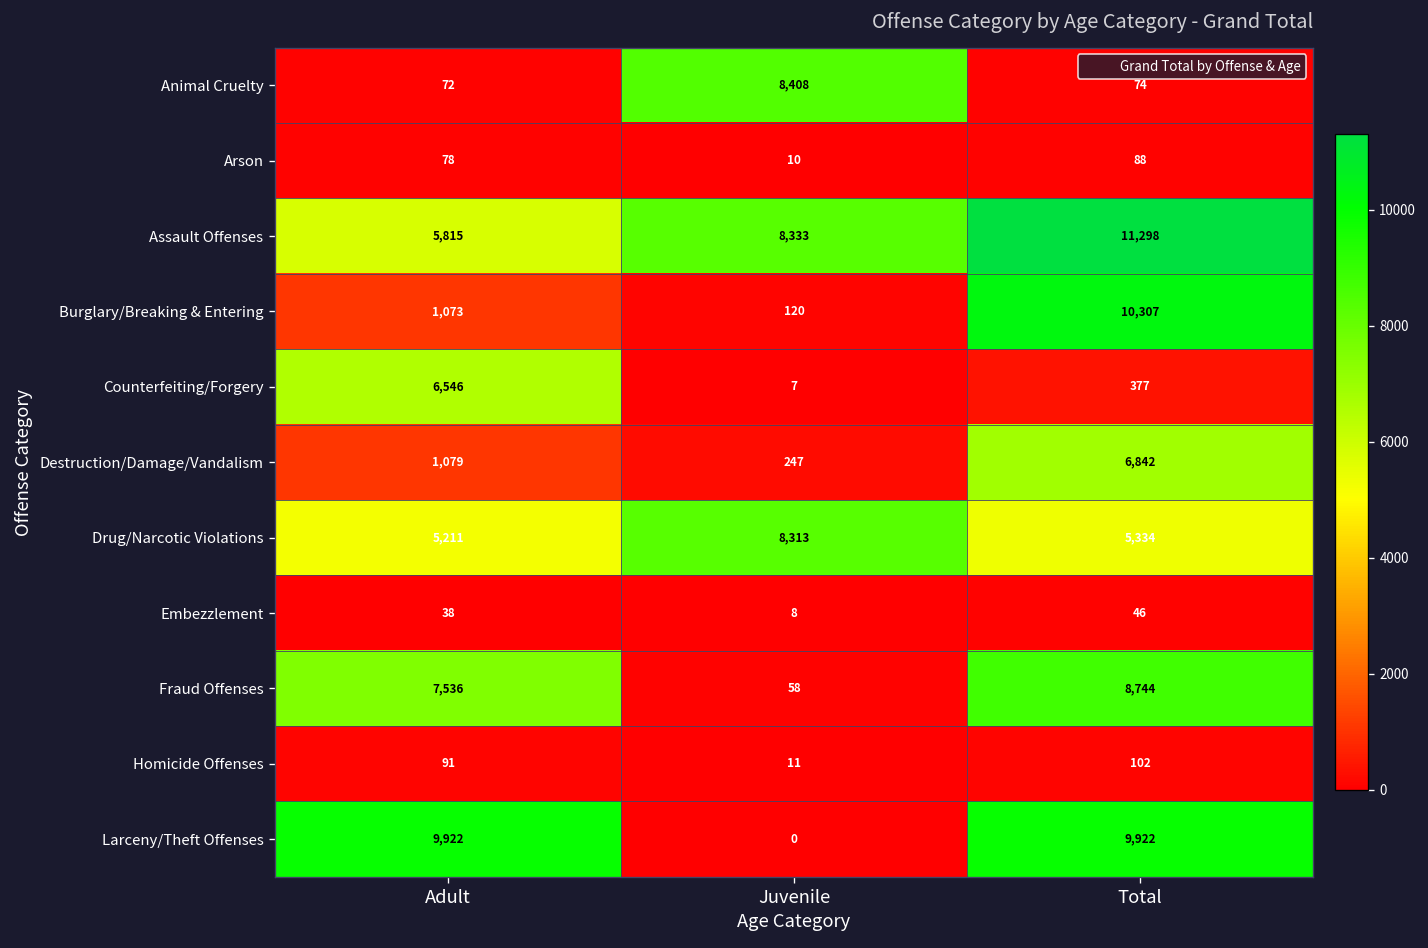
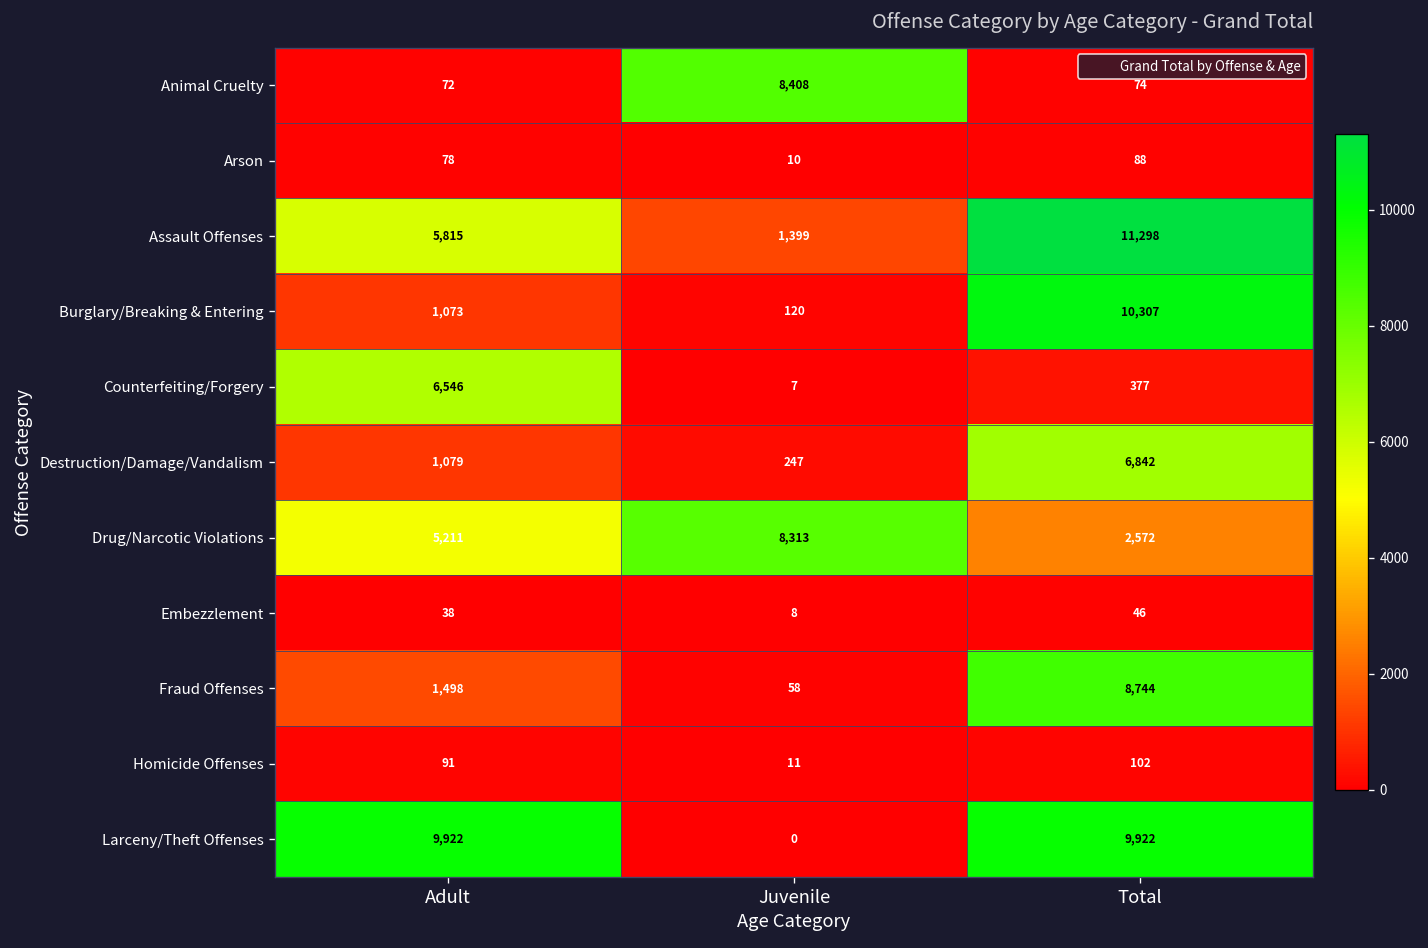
Assault Offenses, Juvenile: 8,333 -> 1,399
Drug/Narcotic Violations, Total: 5,334 -> 2,572
Fraud Offenses, Adult: 7,536 -> 1,498
